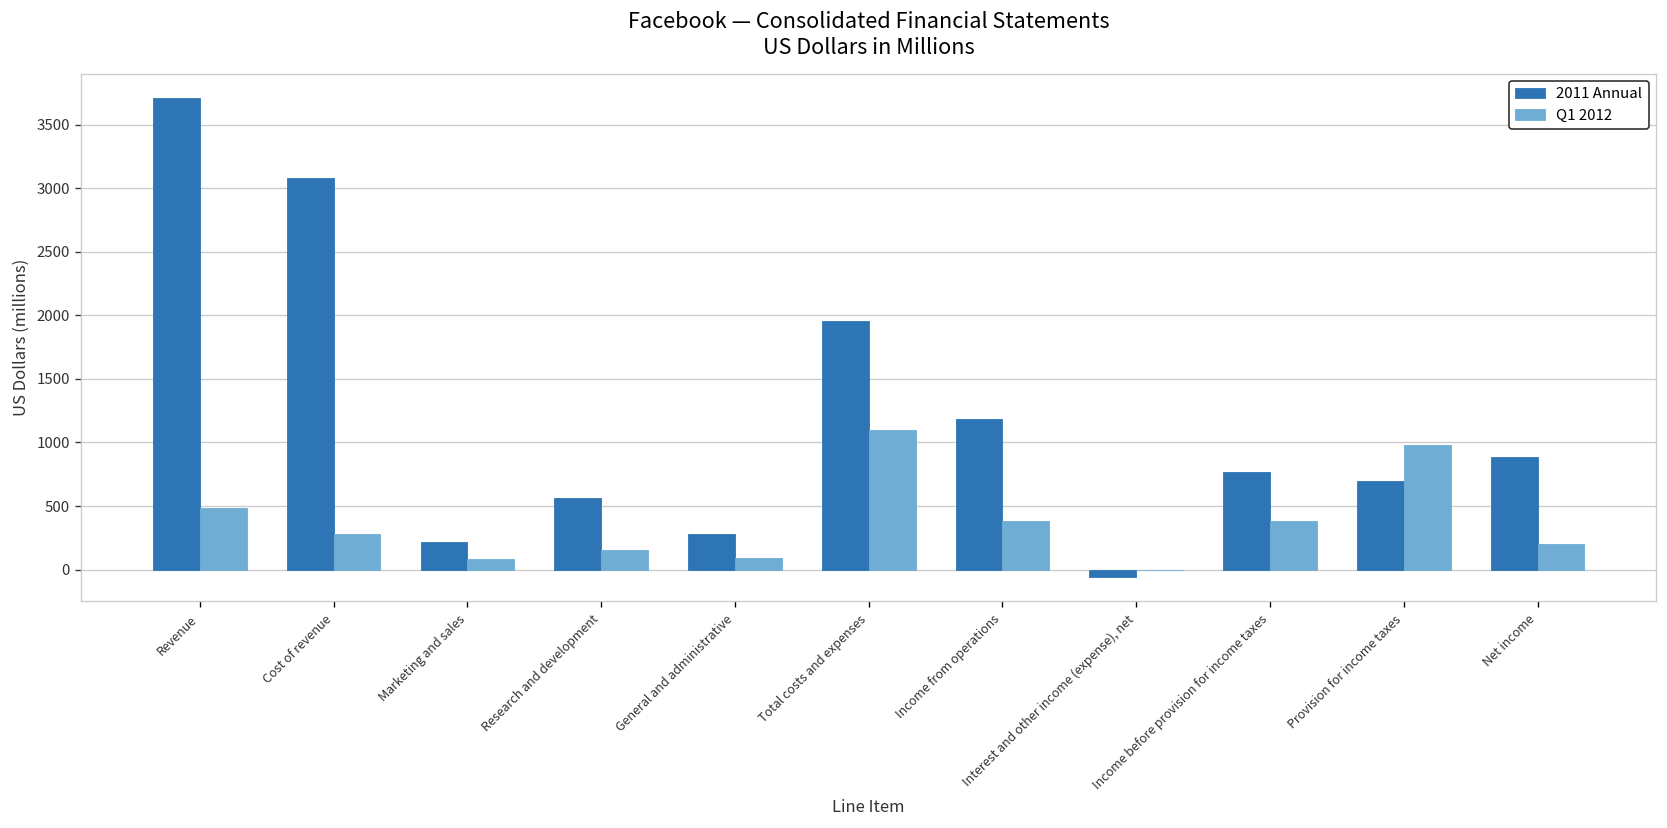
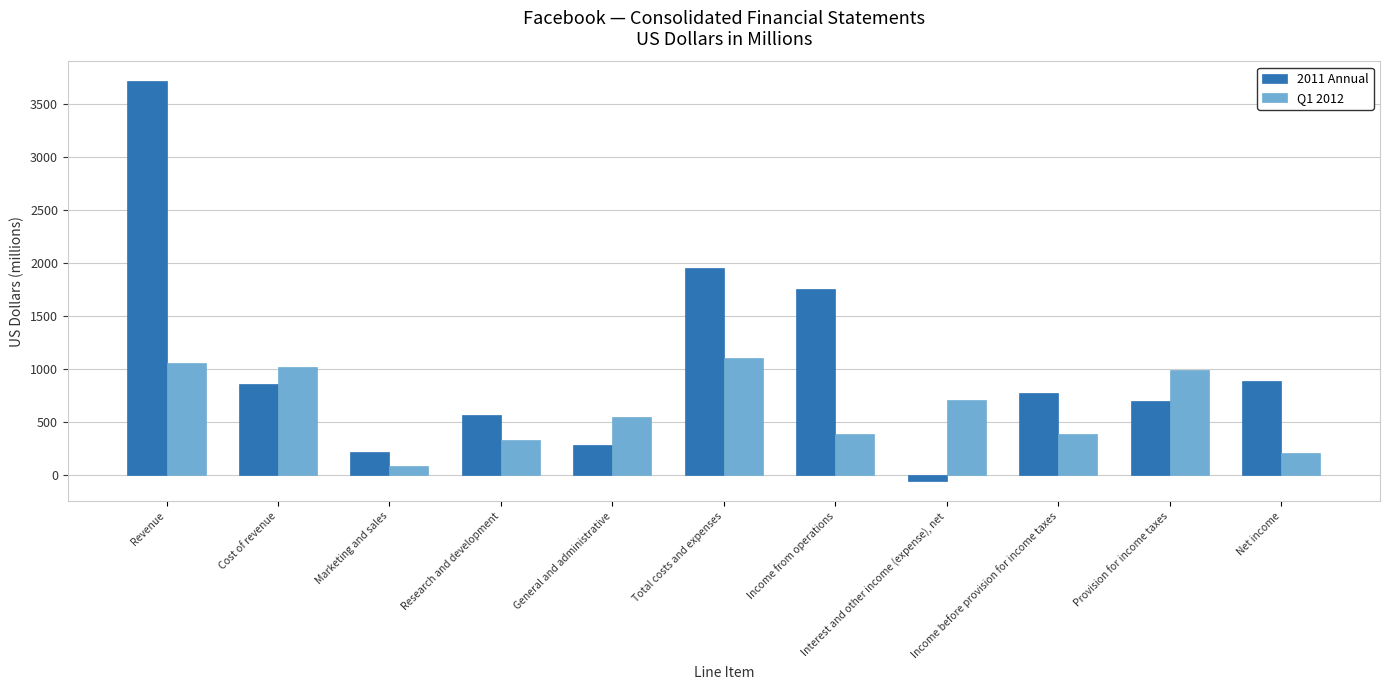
Q1 2012, Revenue: 480 -> 1060
2011 Annual, Cost of revenue: 3080 -> 860
Q1 2012, Cost of revenue: 280 -> 1010
Q1 2012, Research and development: 150 -> 320
Q1 2012, General and administrative: 90 -> 540
2011 Annual, Income from operations: 1180 -> 1760
Q1 2012, Interest and other income (expense), net: 0 -> 710
